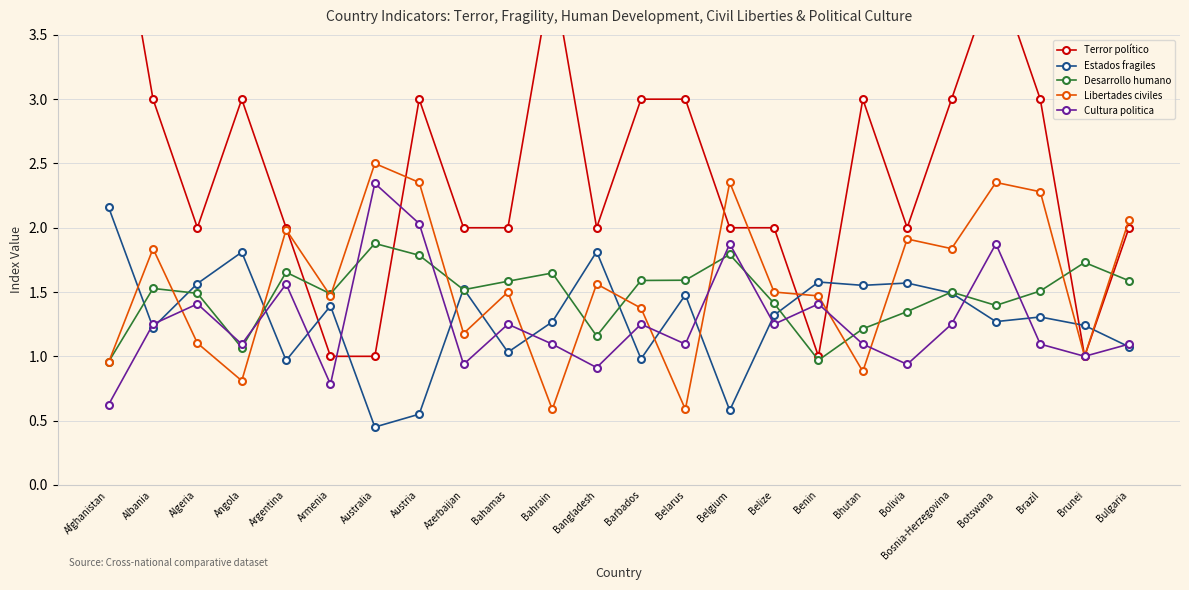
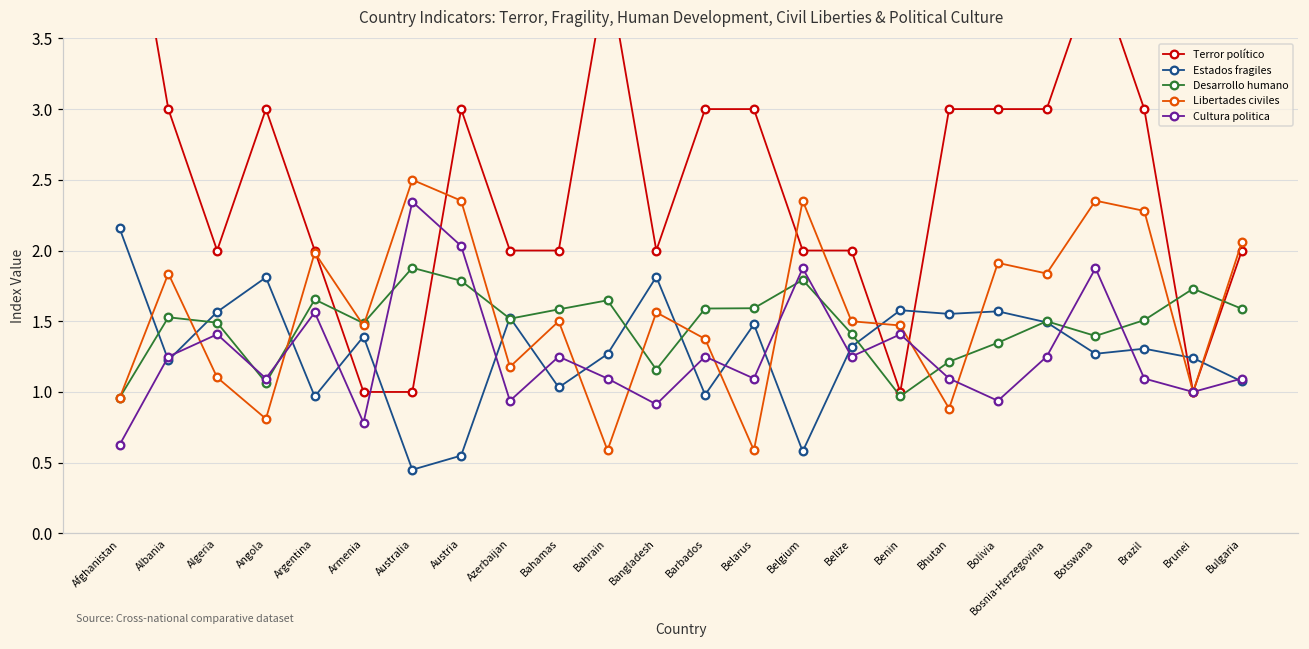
Terror político, Bolivia: 2 -> 3
